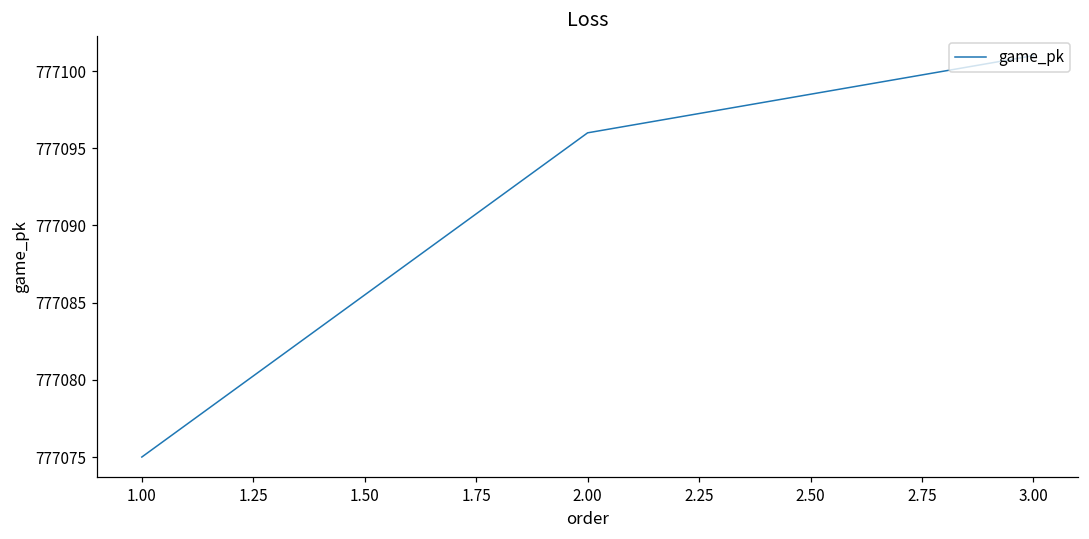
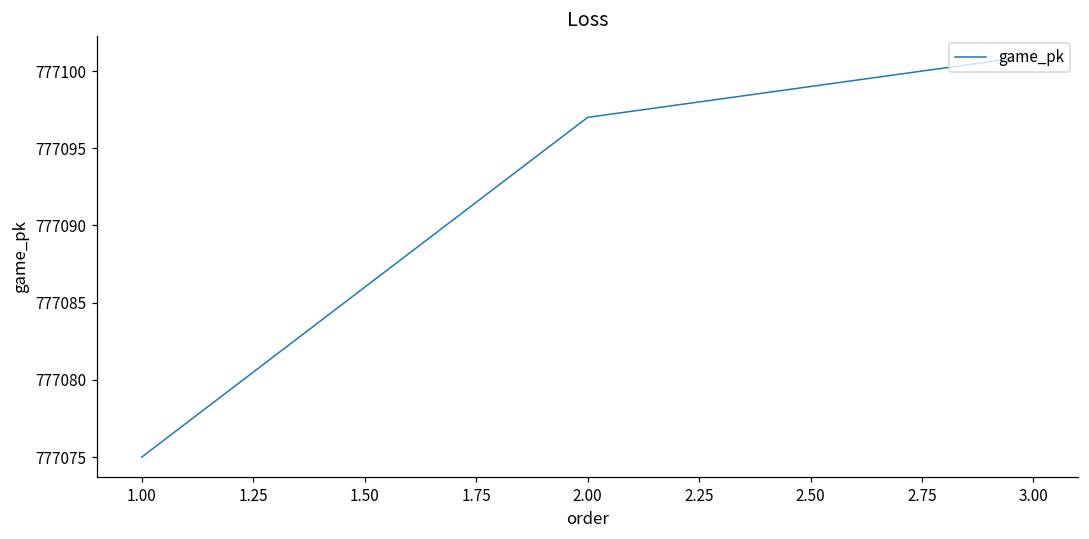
2.00: 777096 -> 777097
